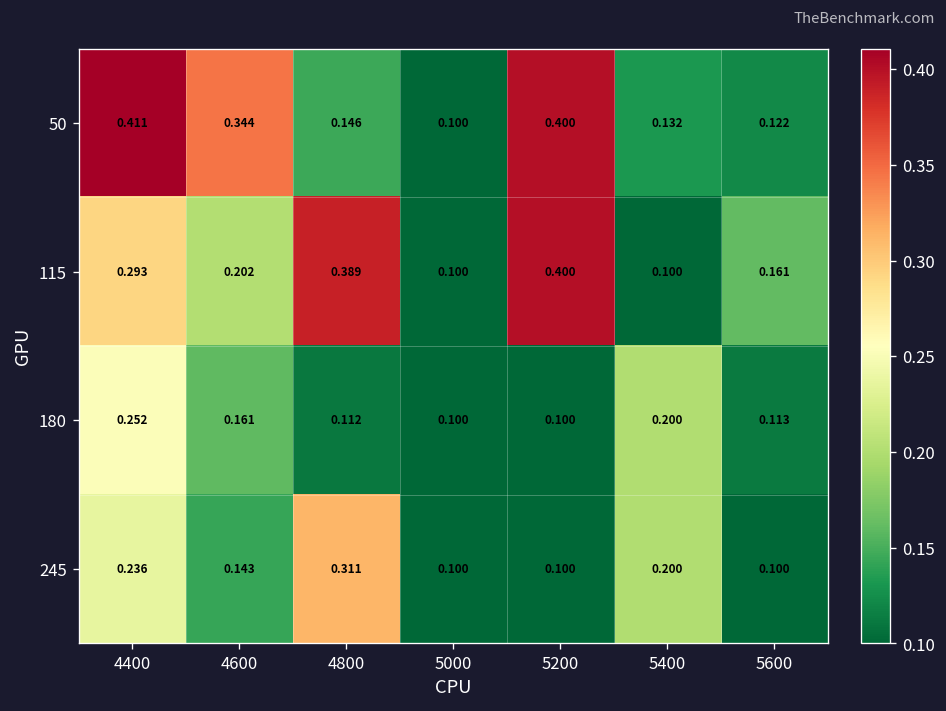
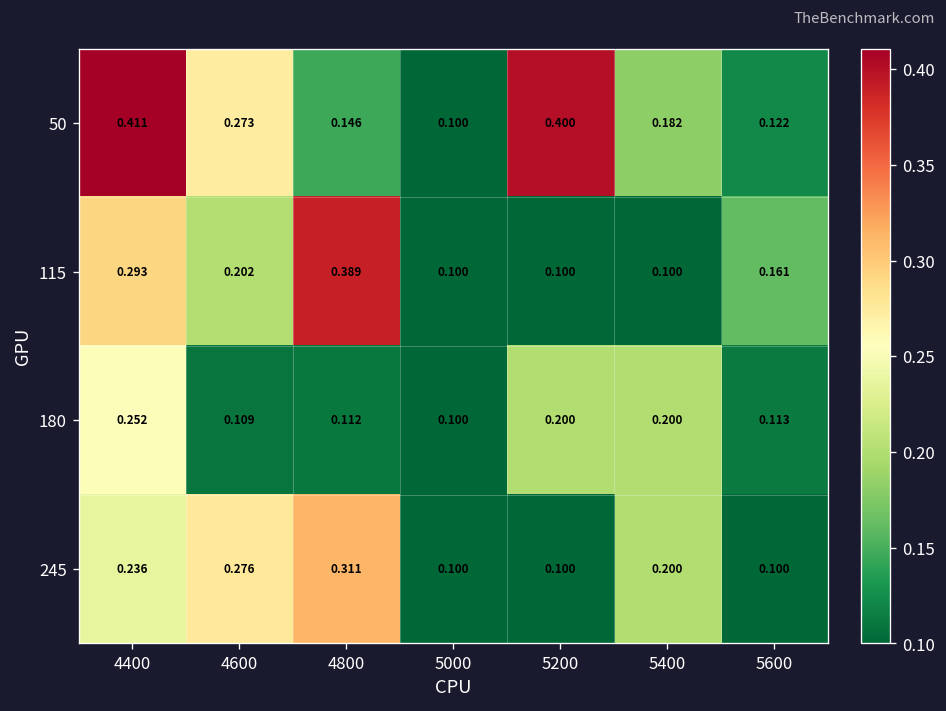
50, 4600: 0.344 -> 0.273
50, 5400: 0.132 -> 0.182
115, 5200: 0.400 -> 0.100
180, 4600: 0.161 -> 0.109
180, 5200: 0.100 -> 0.200
245, 4600: 0.143 -> 0.276
